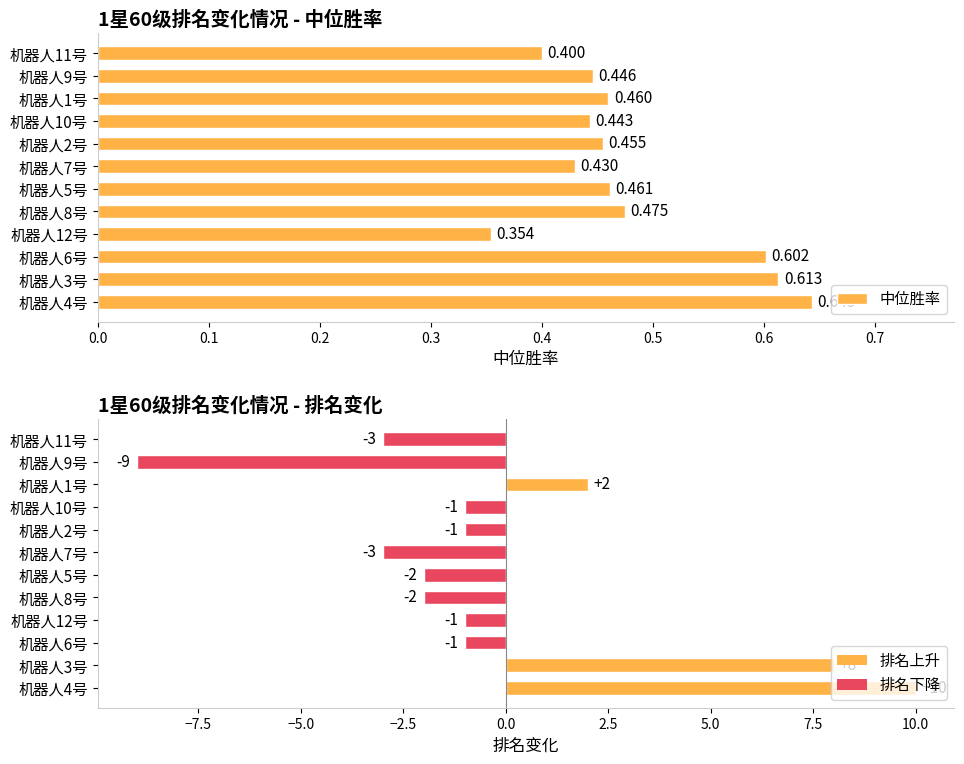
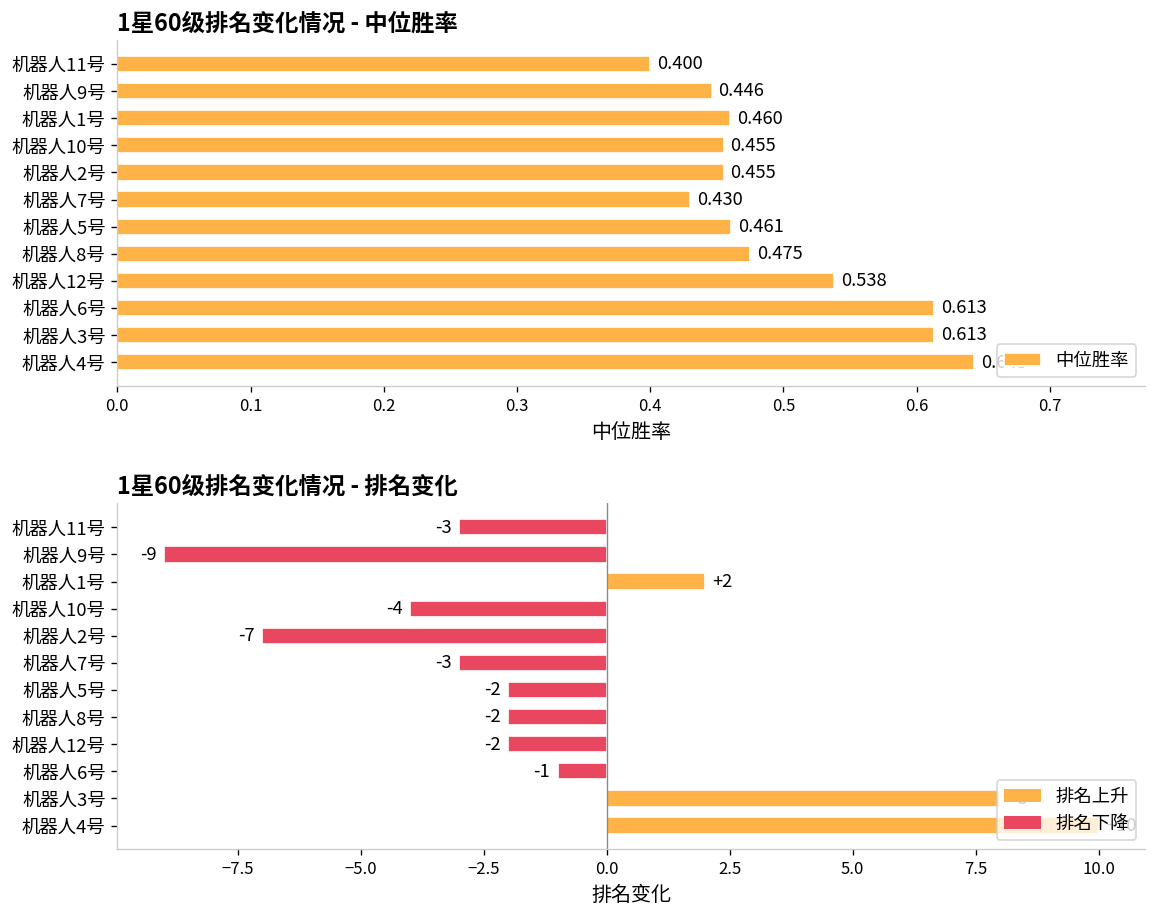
1星60级排名变化情况 - 中位胜率, 机器人10号: 0.443 -> 0.455
1星60级排名变化情况 - 中位胜率, 机器人12号: 0.354 -> 0.538
1星60级排名变化情况 - 中位胜率, 机器人6号: 0.602 -> 0.613
1星60级排名变化情况 - 排名变化, 机器人10号: -1 -> -4
1星60级排名变化情况 - 排名变化, 机器人2号: -1 -> -7
1星60级排名变化情况 - 排名变化, 机器人12号: -1 -> -2
